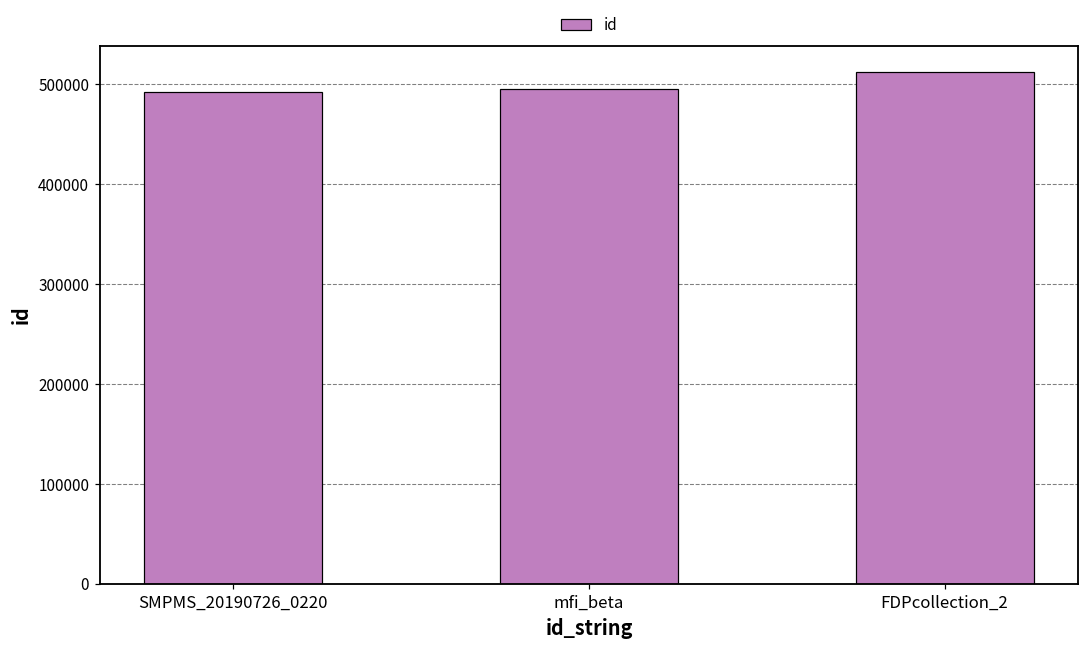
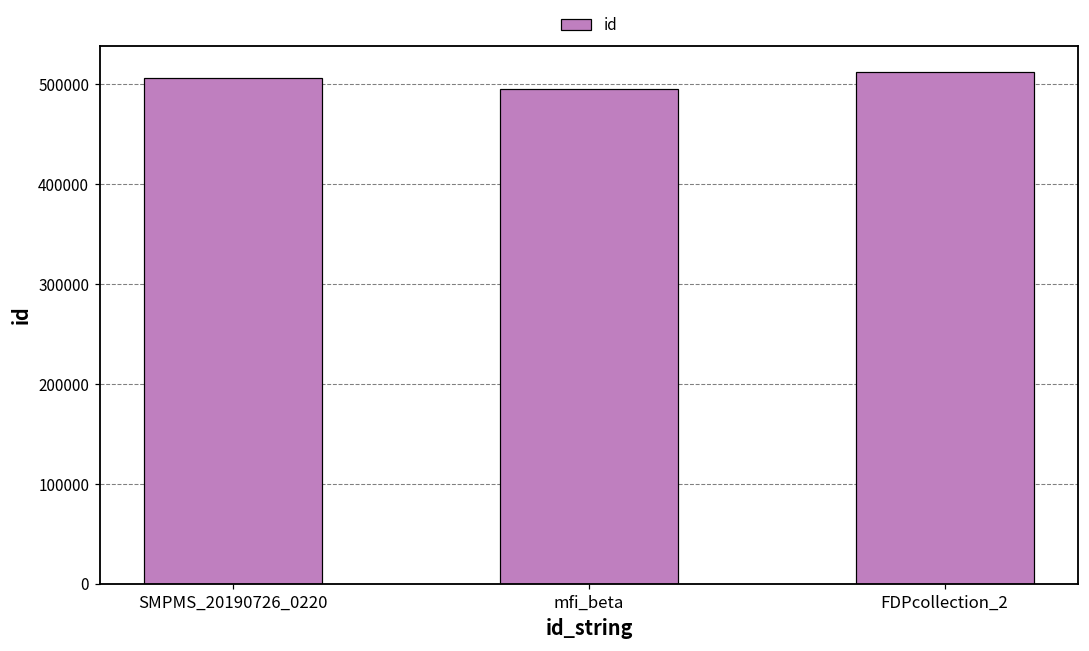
SMPMS_20190726_0220: 490000 -> 510000
